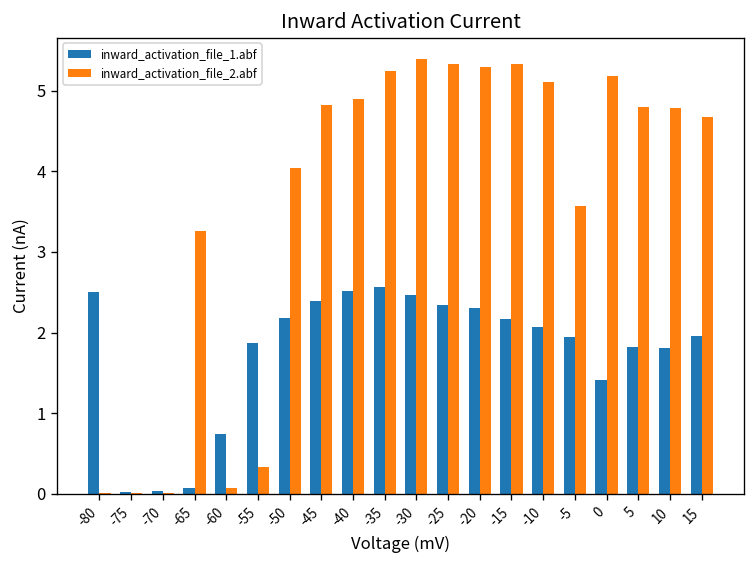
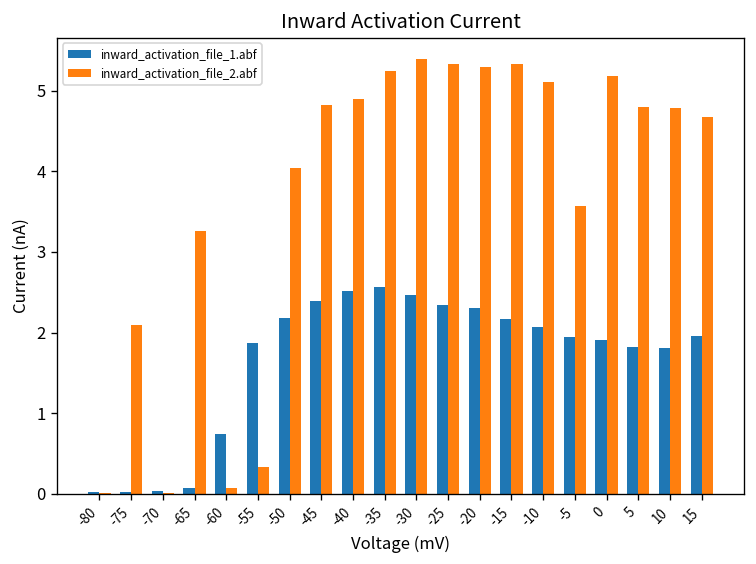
inward_activation_file_1.abf, -80: 2.5 -> 0.0
inward_activation_file_2.abf, -75: 0.0 -> 2.1
inward_activation_file_1.abf, 0: 1.4 -> 1.9
